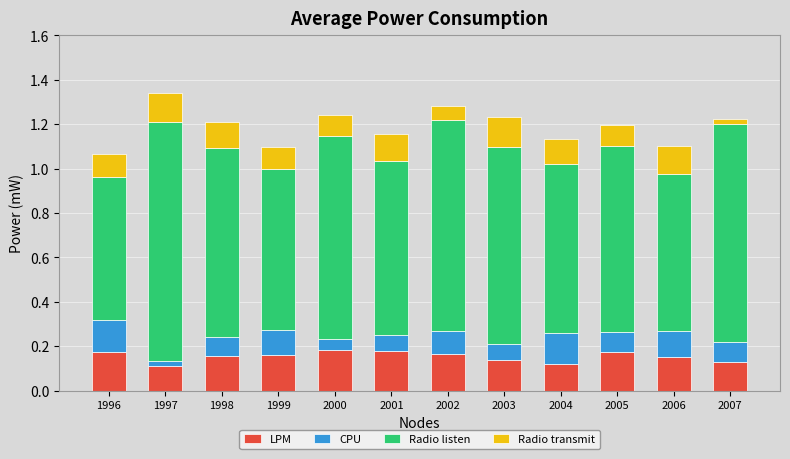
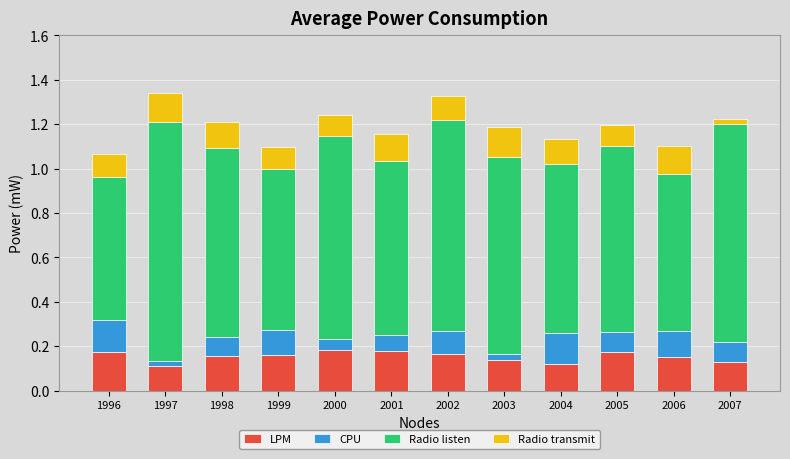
Radio transmit, 2002: 0.06 -> 0.11
CPU, 2003: 0.07 -> 0.03
